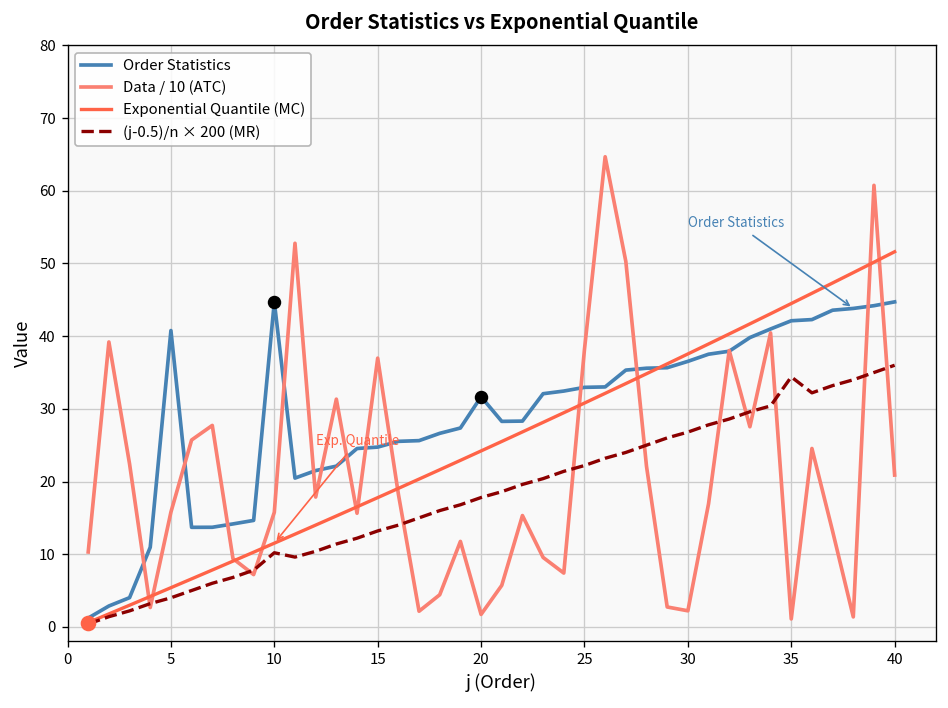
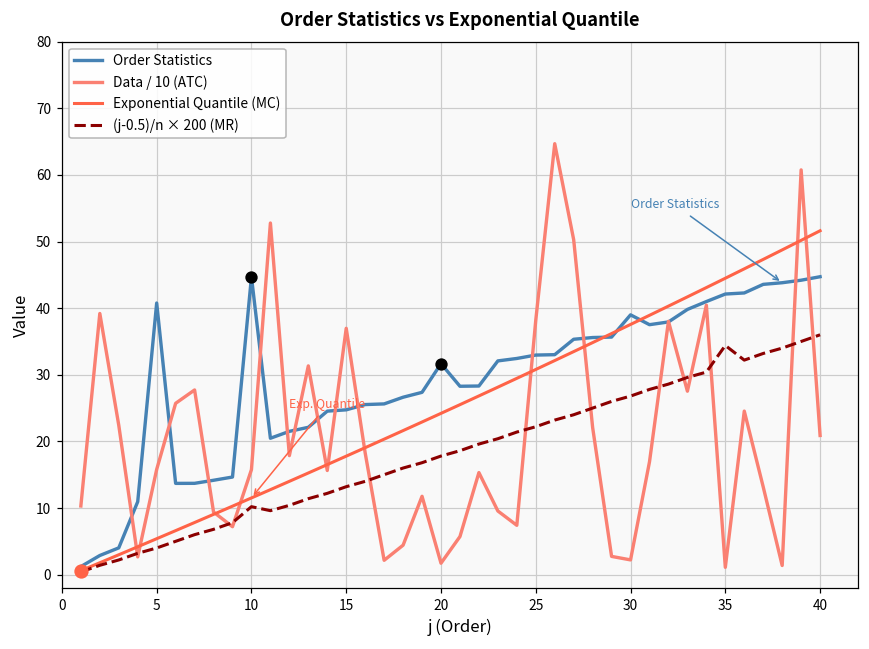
Order Statistics, 30: 37 -> 39
